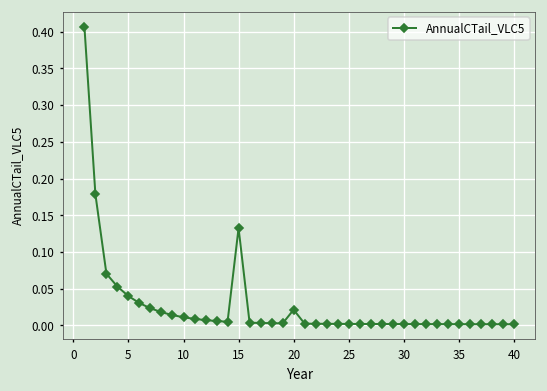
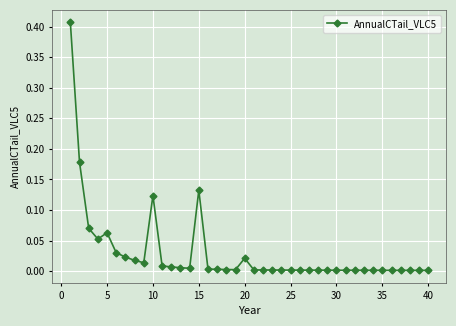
5: 0.04 -> 0.06
10: 0.01 -> 0.12
